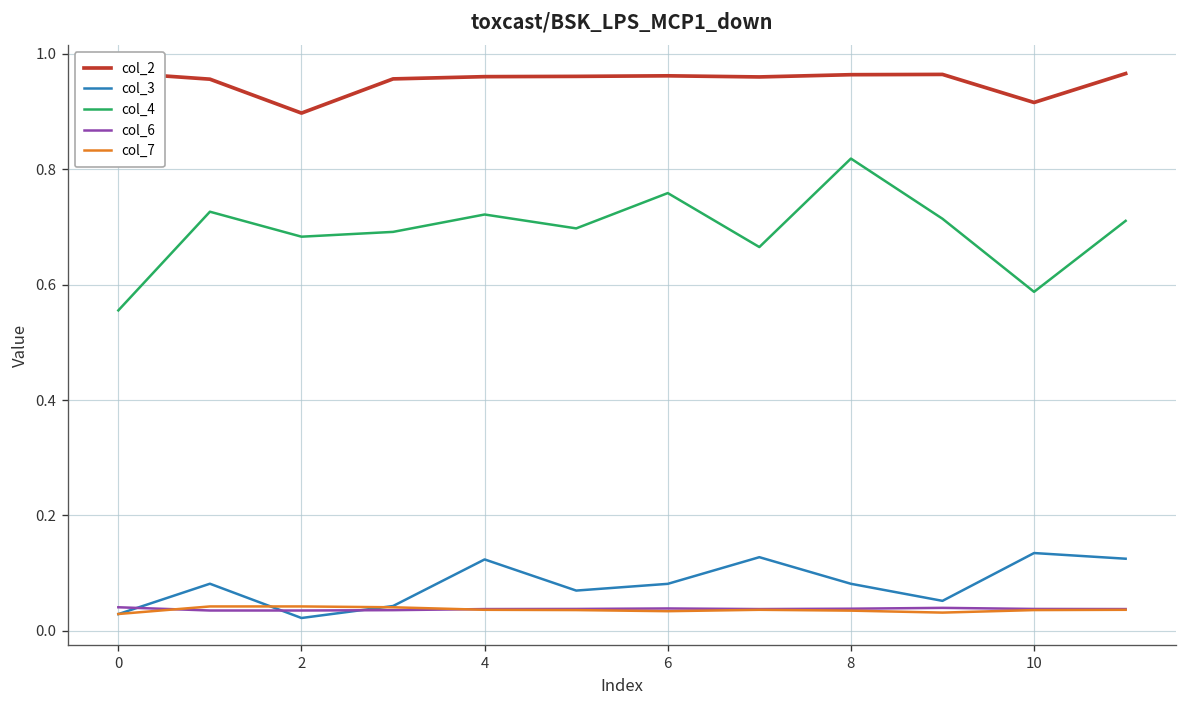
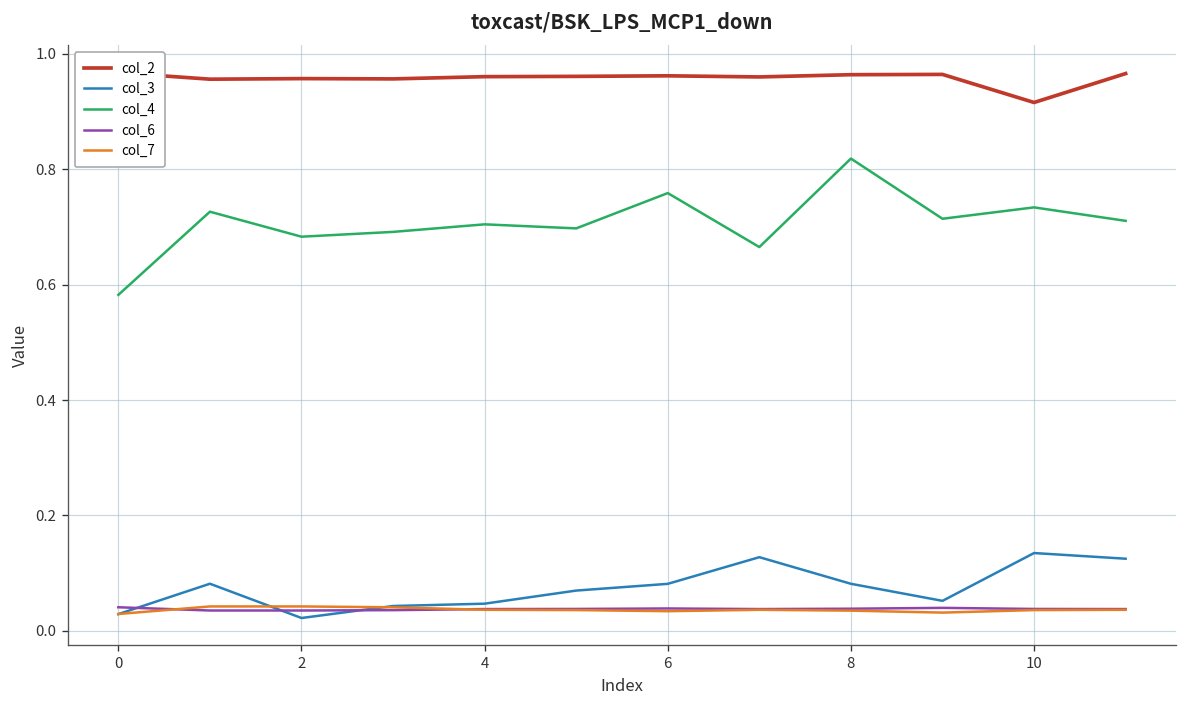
col_4, 0: 0.56 -> 0.58
col_2, 2: 0.90 -> 0.96
col_3, 4: 0.12 -> 0.05
col_4, 4: 0.72 -> 0.70
col_4, 10: 0.59 -> 0.73
